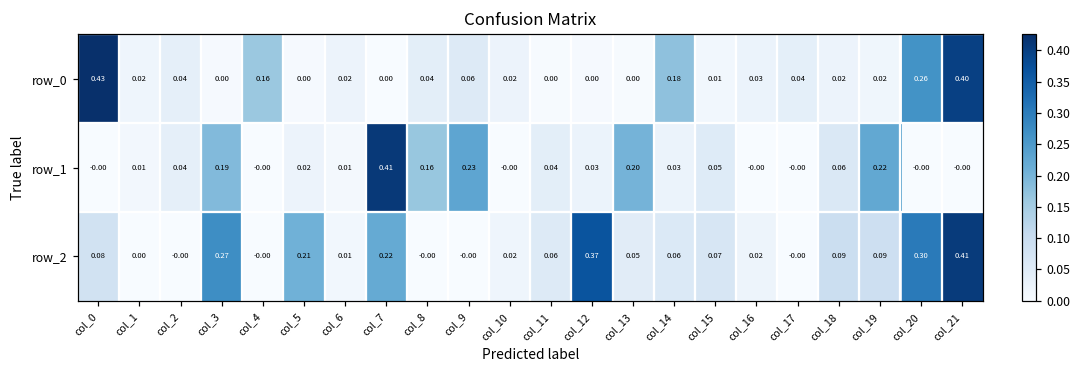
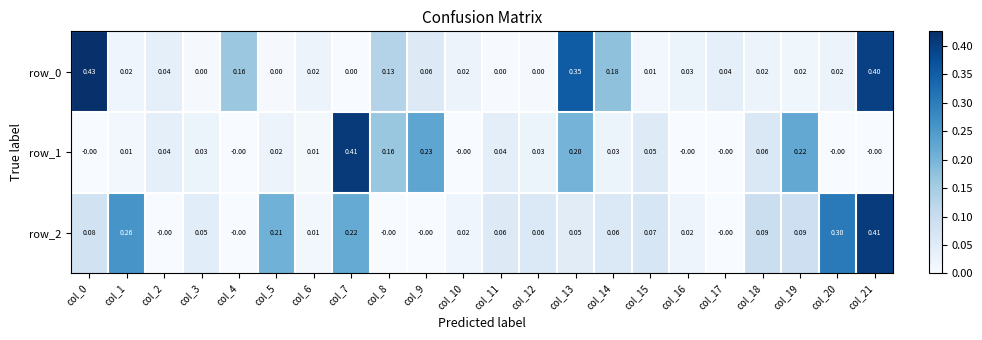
row_0, col_8: 0.04 -> 0.13
row_0, col_13: 0.00 -> 0.35
row_0, col_20: 0.26 -> 0.02
row_1, col_3: 0.19 -> 0.03
row_2, col_1: 0.00 -> 0.26
row_2, col_3: 0.27 -> 0.05
row_2, col_12: 0.37 -> 0.06
